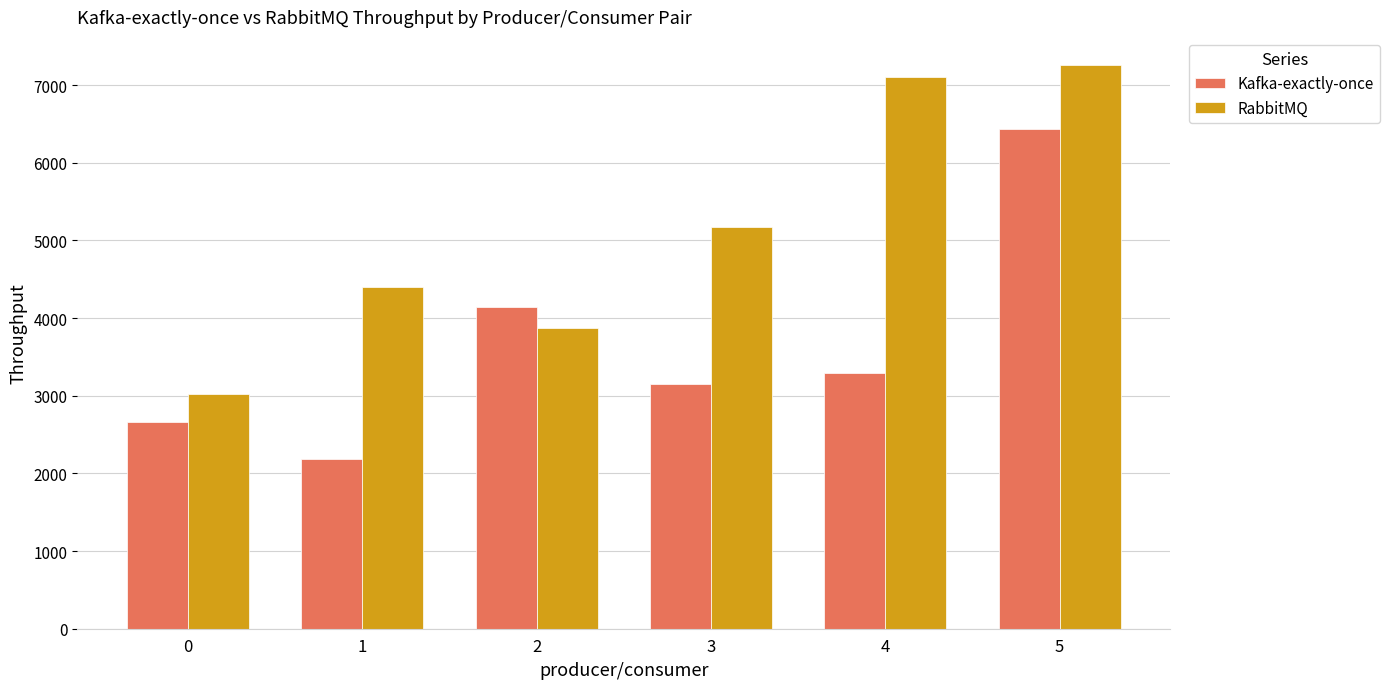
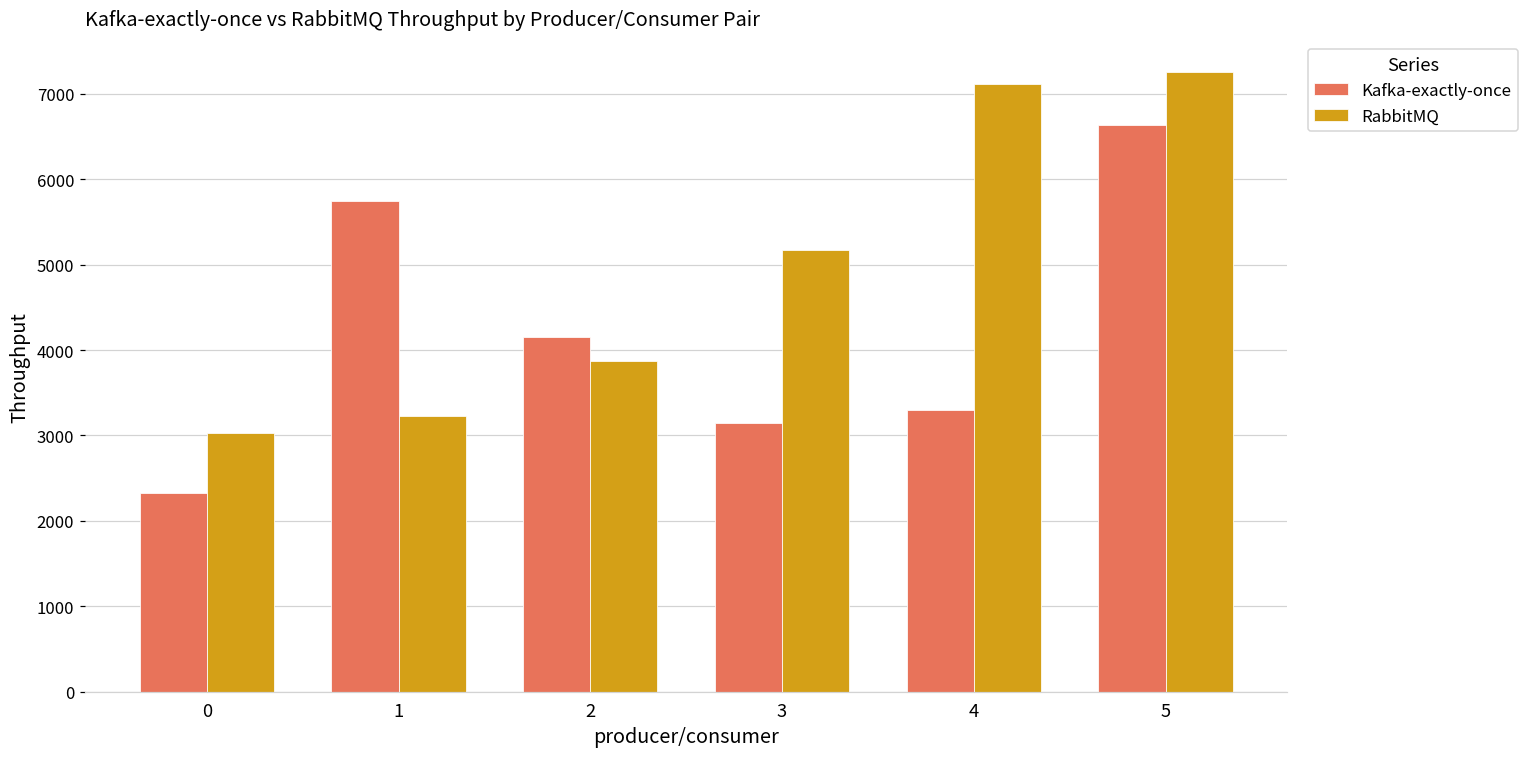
Kafka-exactly-once, 0: 2700 -> 2300
Kafka-exactly-once, 1: 2200 -> 5700
RabbitMQ, 1: 4400 -> 3200
Kafka-exactly-once, 5: 6400 -> 6600
